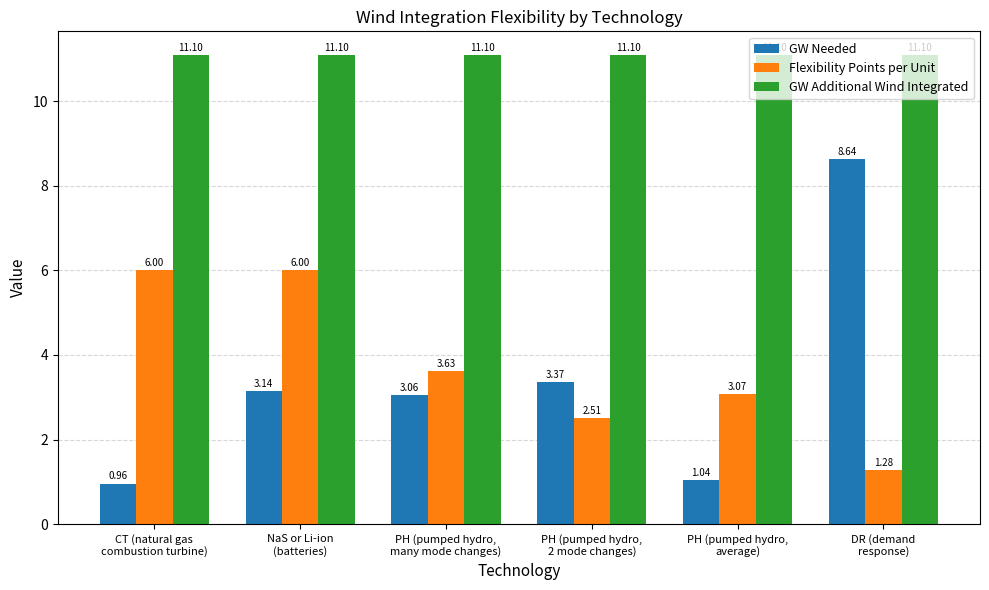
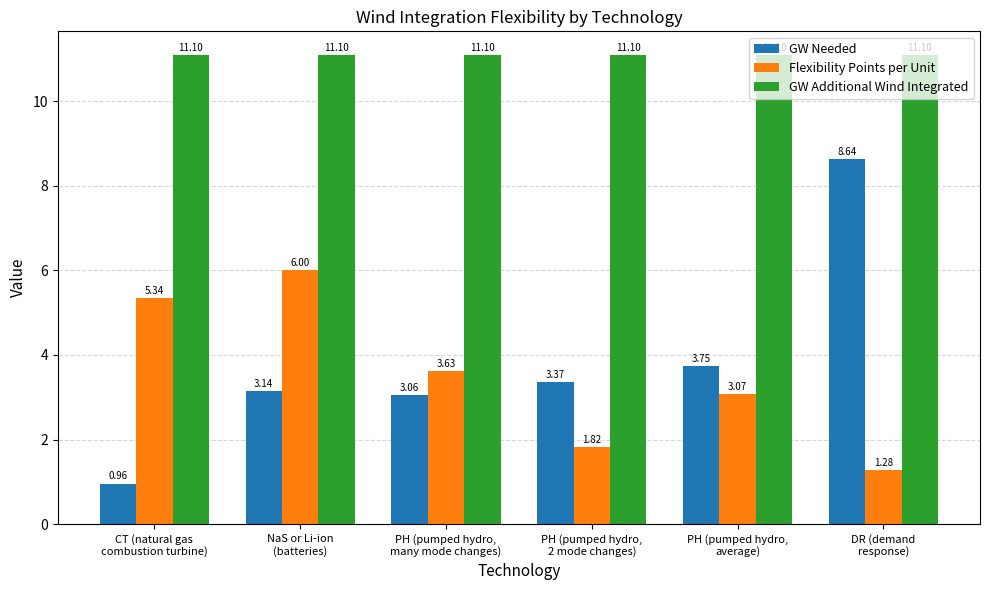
Flexibility Points per Unit, CT (natural gas combustion turbine): 6.00 -> 5.34
Flexibility Points per Unit, PH (pumped hydro, 2 mode changes): 2.51 -> 1.82
GW Needed, PH (pumped hydro, average): 1.04 -> 3.75
